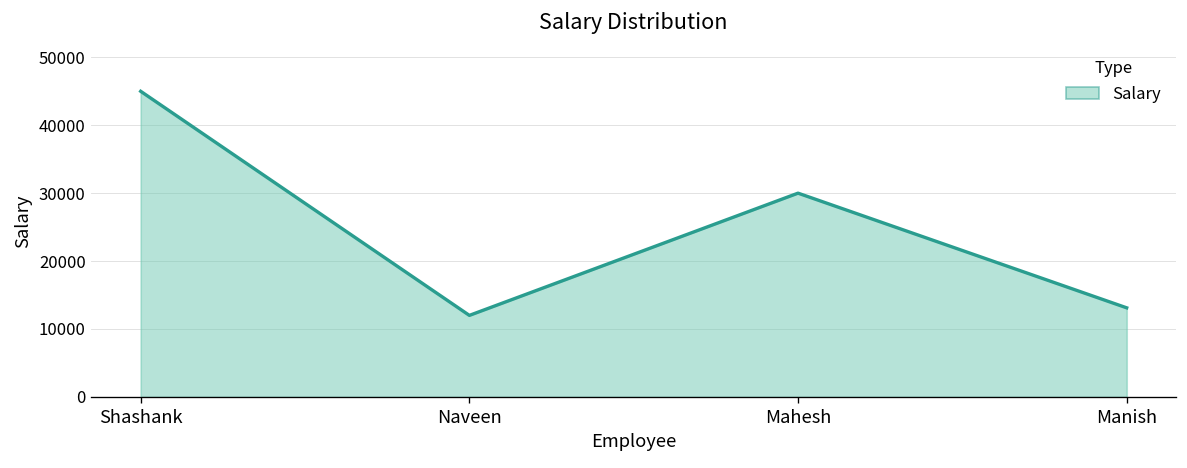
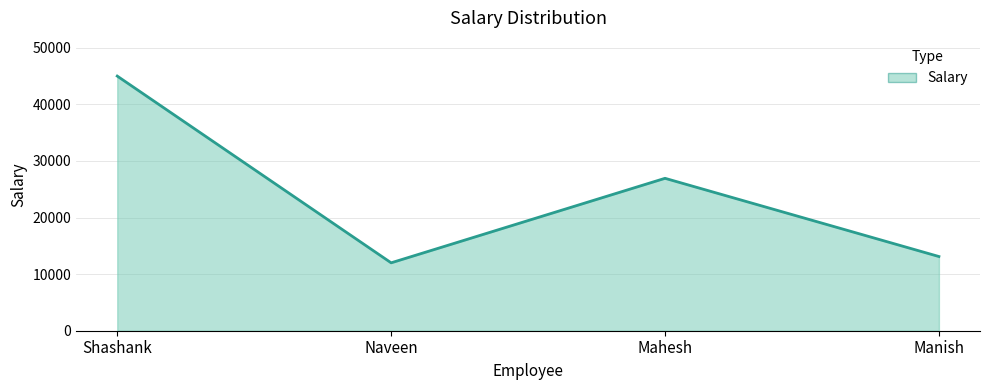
Mahesh: 30000 -> 27000
